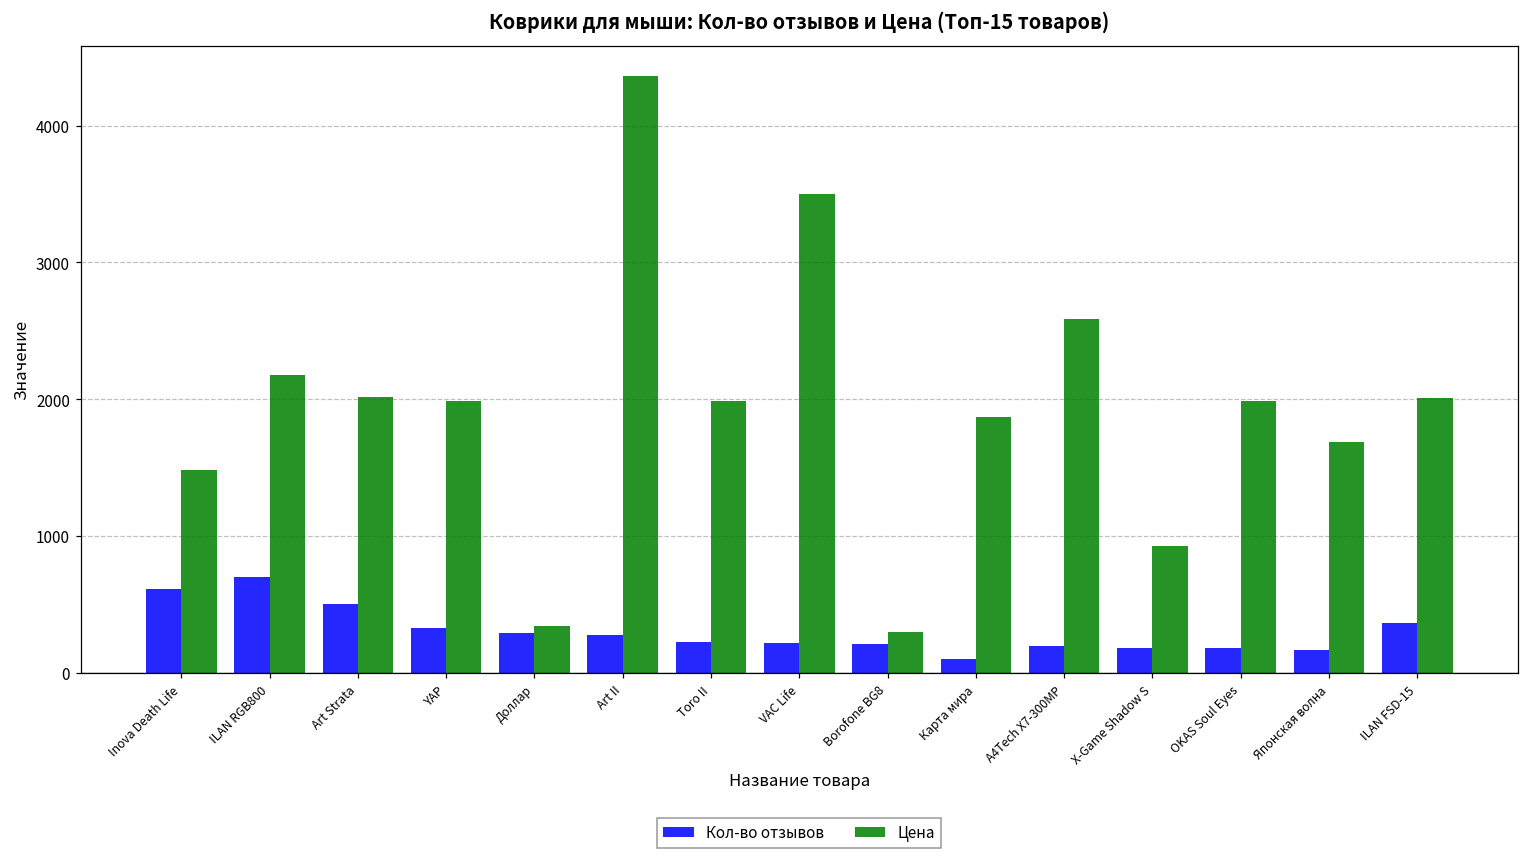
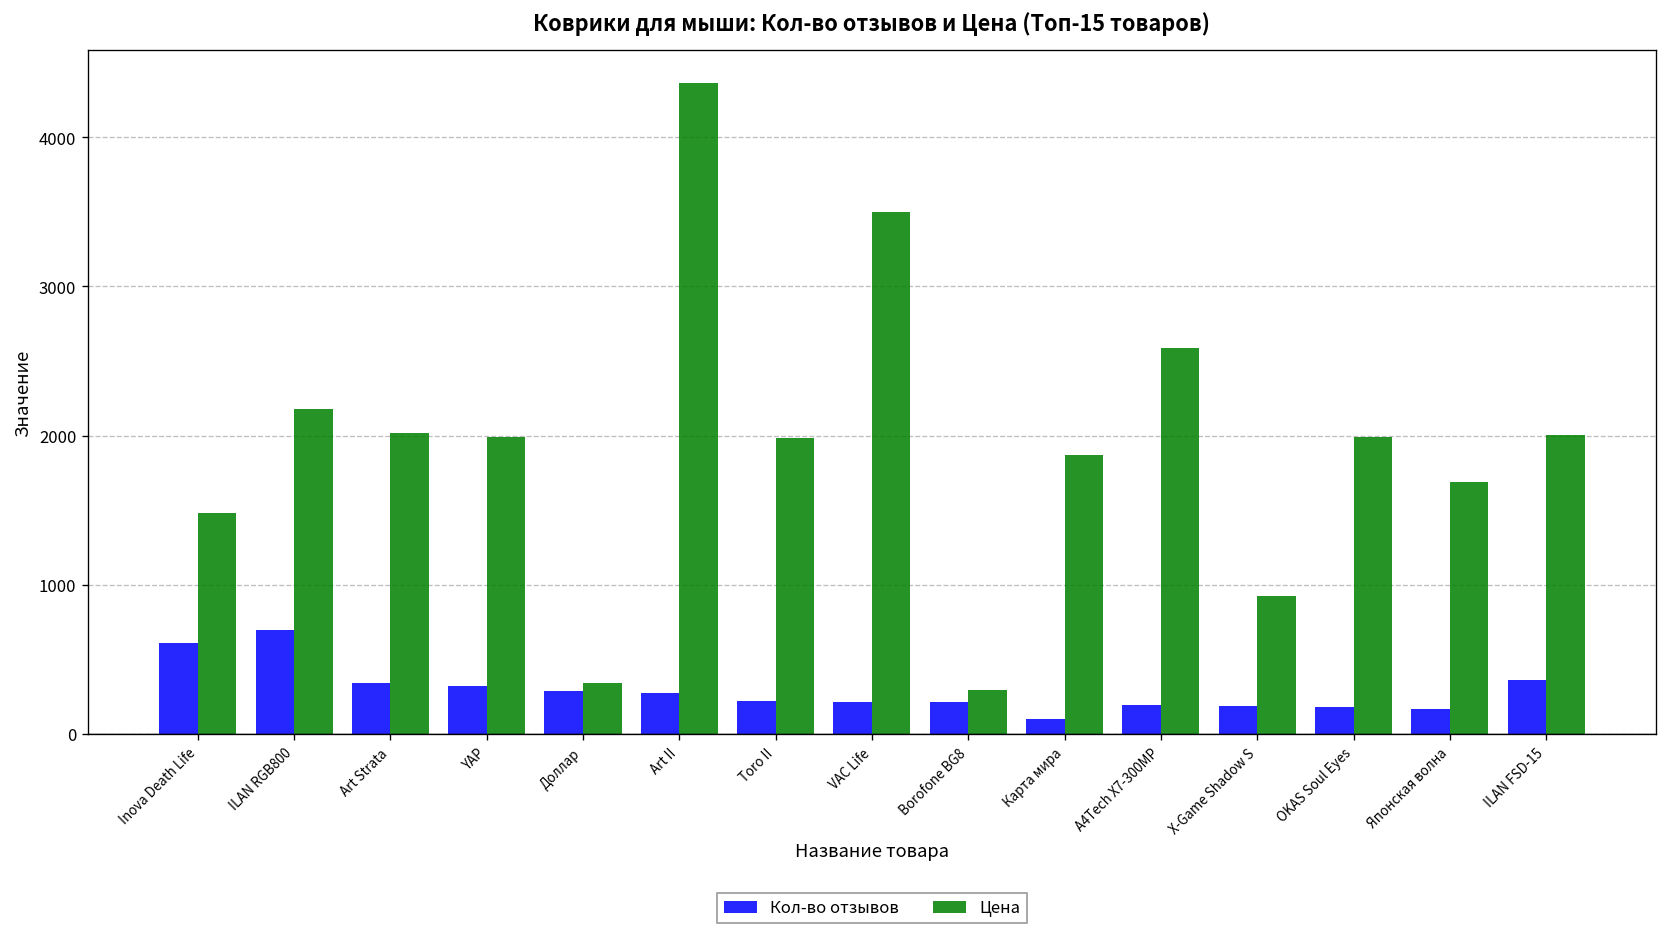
Кол-во отзывов, Art Strata: 500 -> 340
